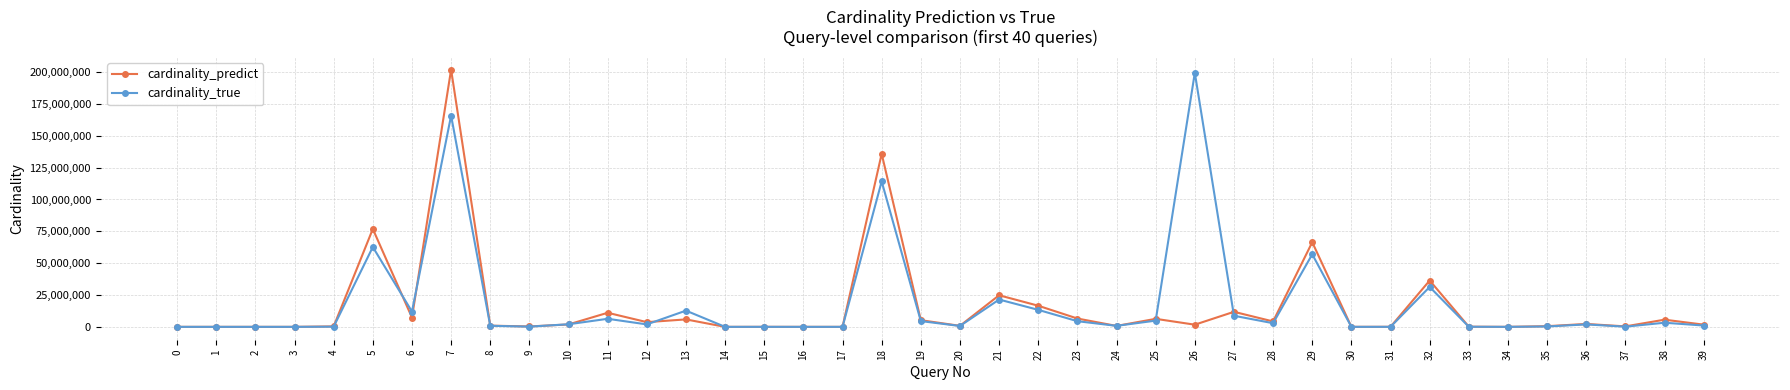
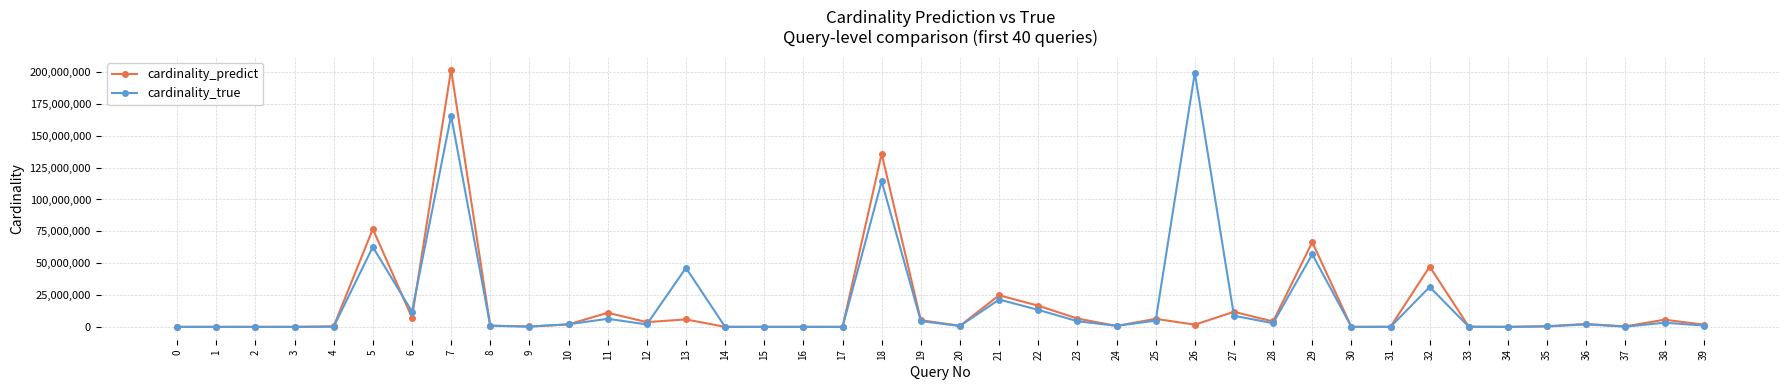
cardinality_true, 13: 13,000,000 -> 46,000,000
cardinality_predict, 32: 36,000,000 -> 47,000,000
